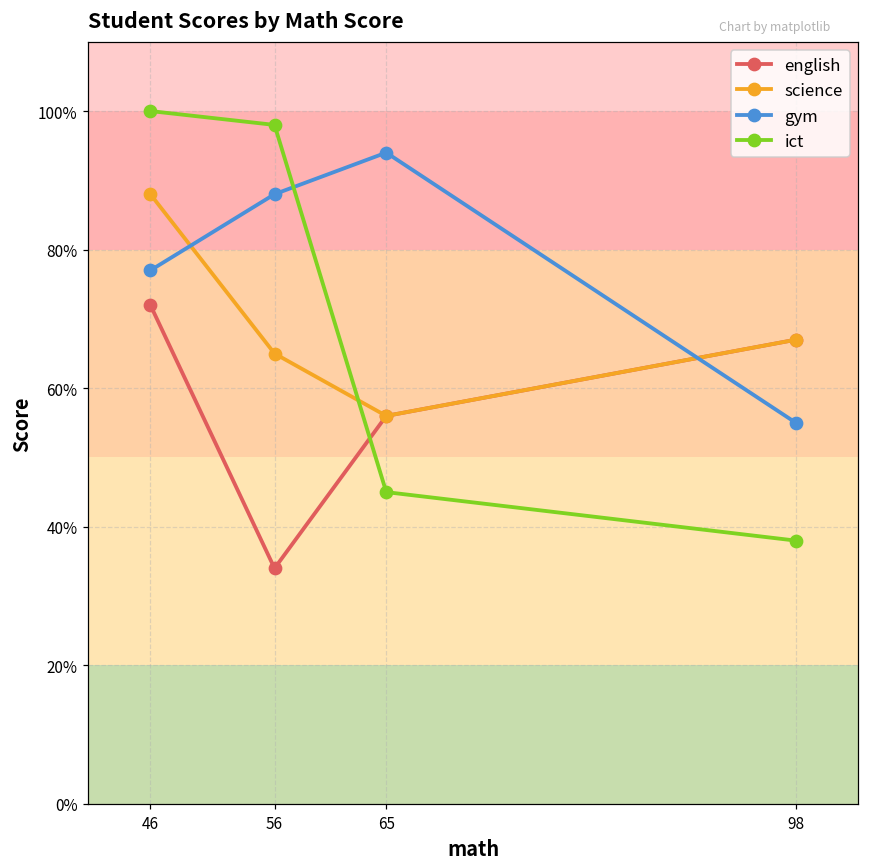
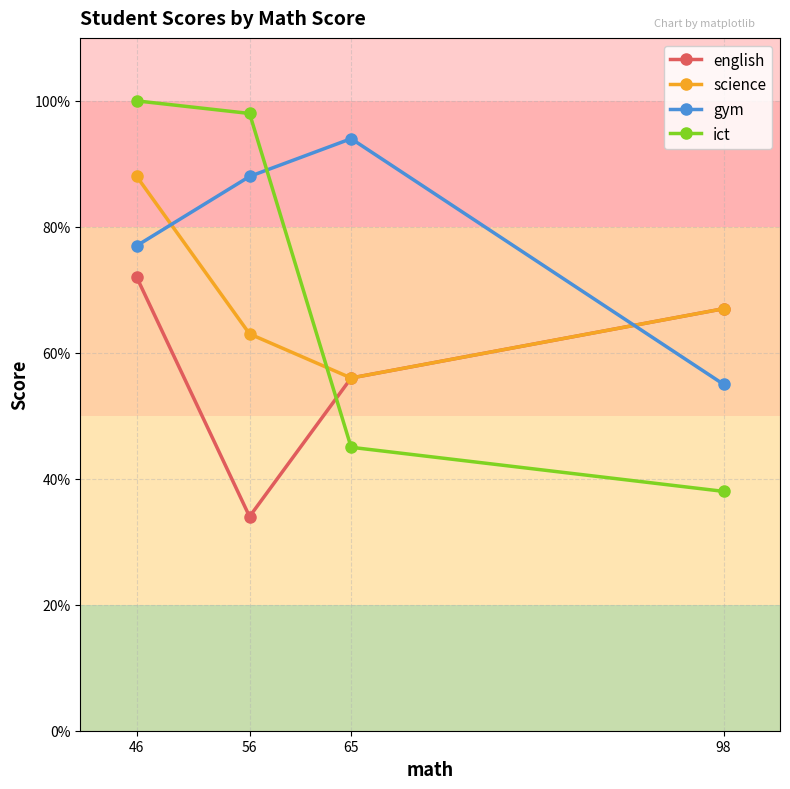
science, 56: 65% -> 63%
